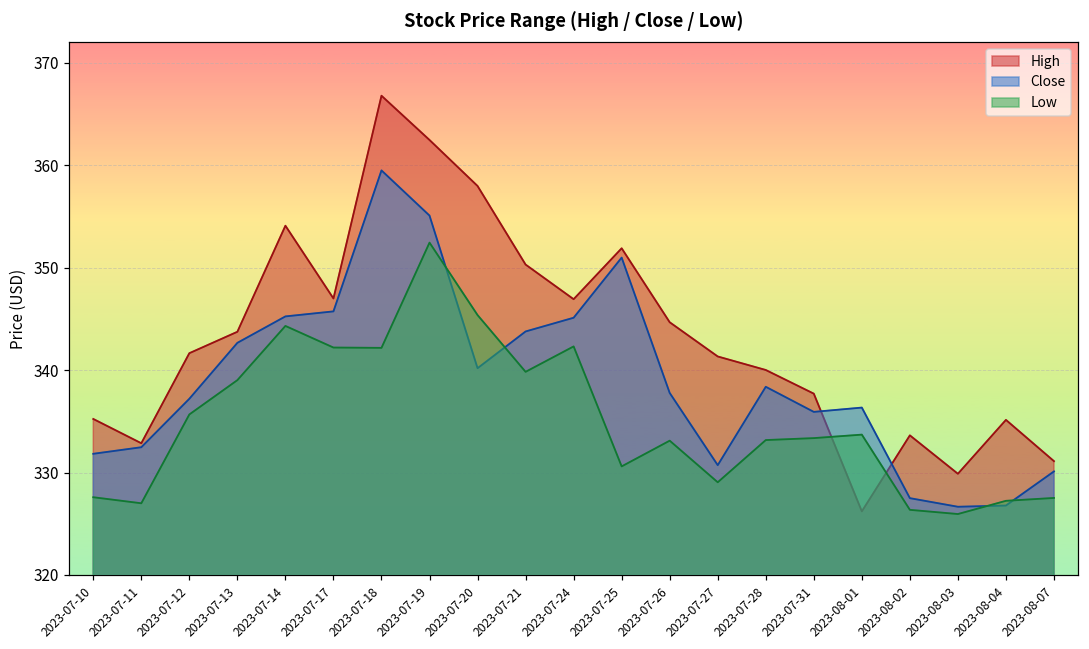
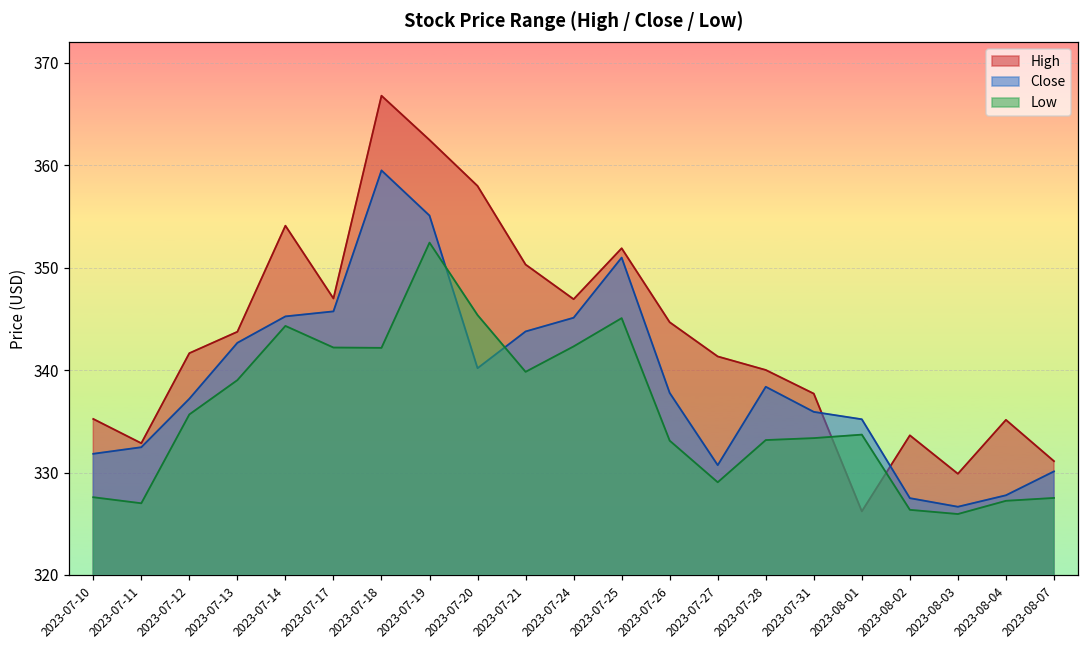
Low, 2023-07-25: 331 -> 345
Close, 2023-08-01: 336 -> 335
Close, 2023-08-04: 327 -> 328
